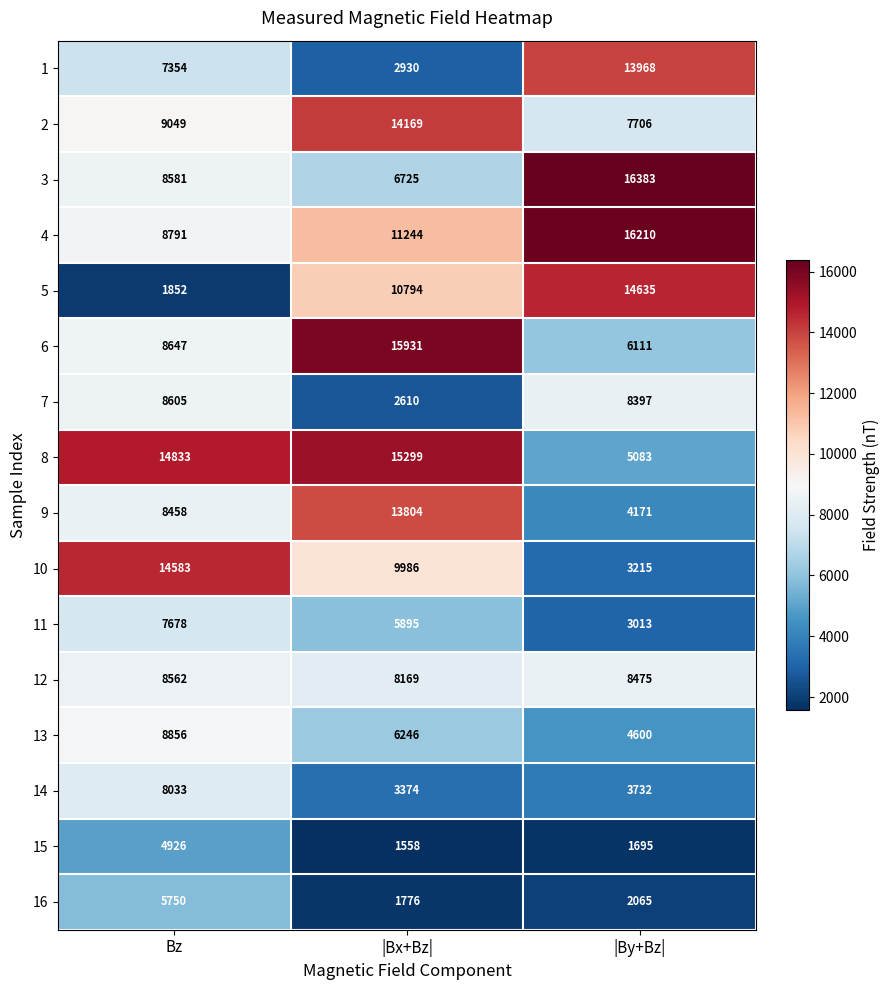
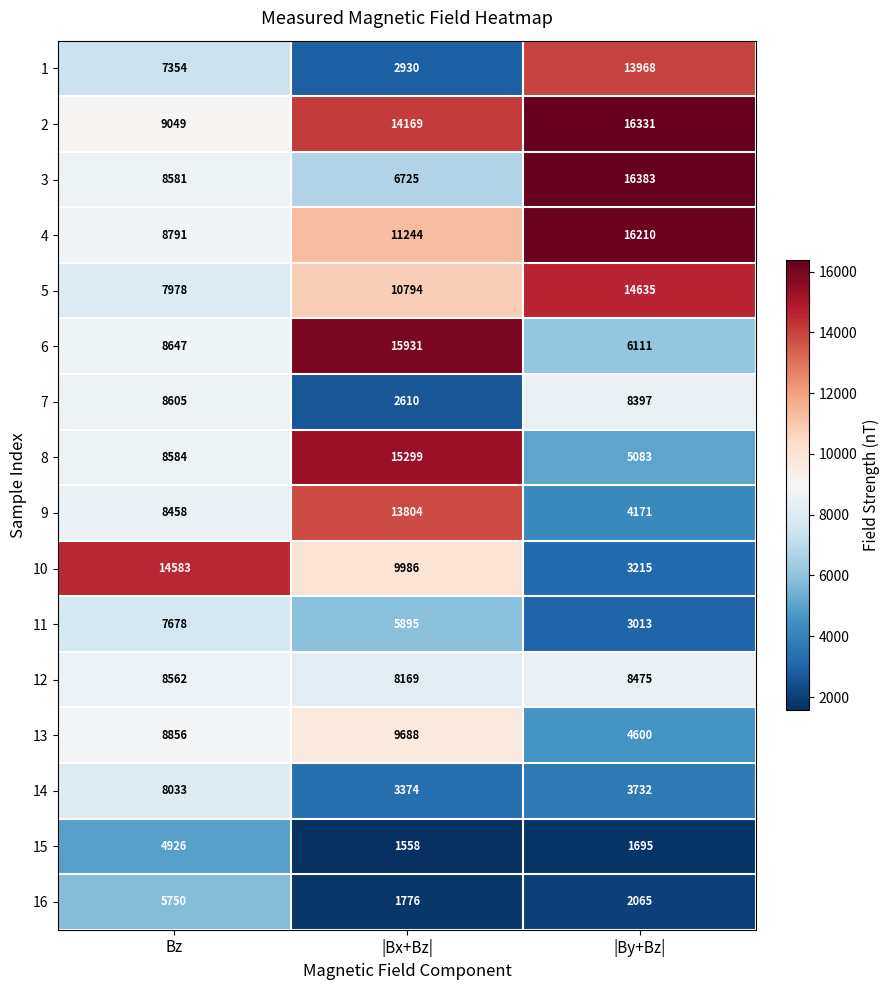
2, |By+Bz|: 7706 -> 16331
5, Bz: 1852 -> 7978
8, Bz: 14833 -> 8584
13, |Bx+Bz|: 6246 -> 9688
